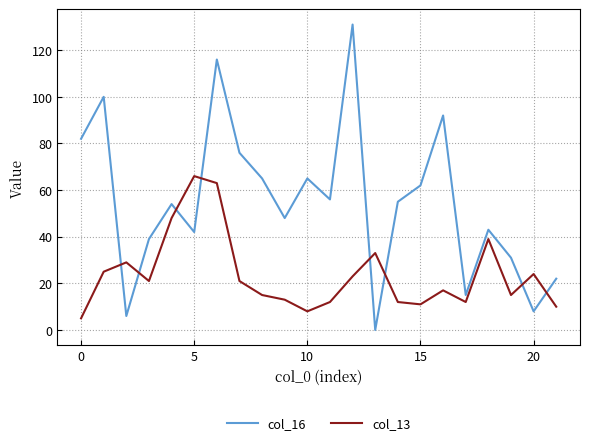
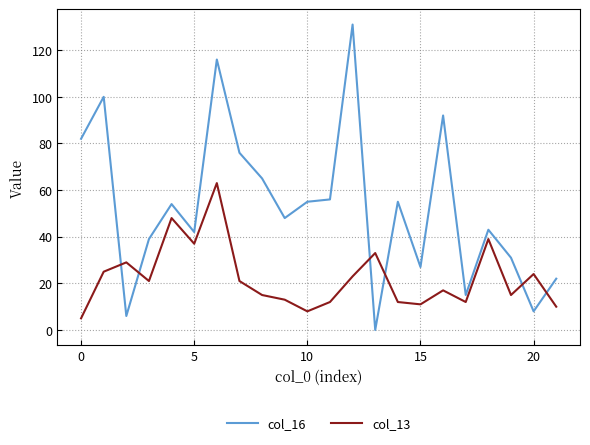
col_13, 5: 66 -> 37
col_16, 10: 65 -> 55
col_16, 15: 62 -> 27
